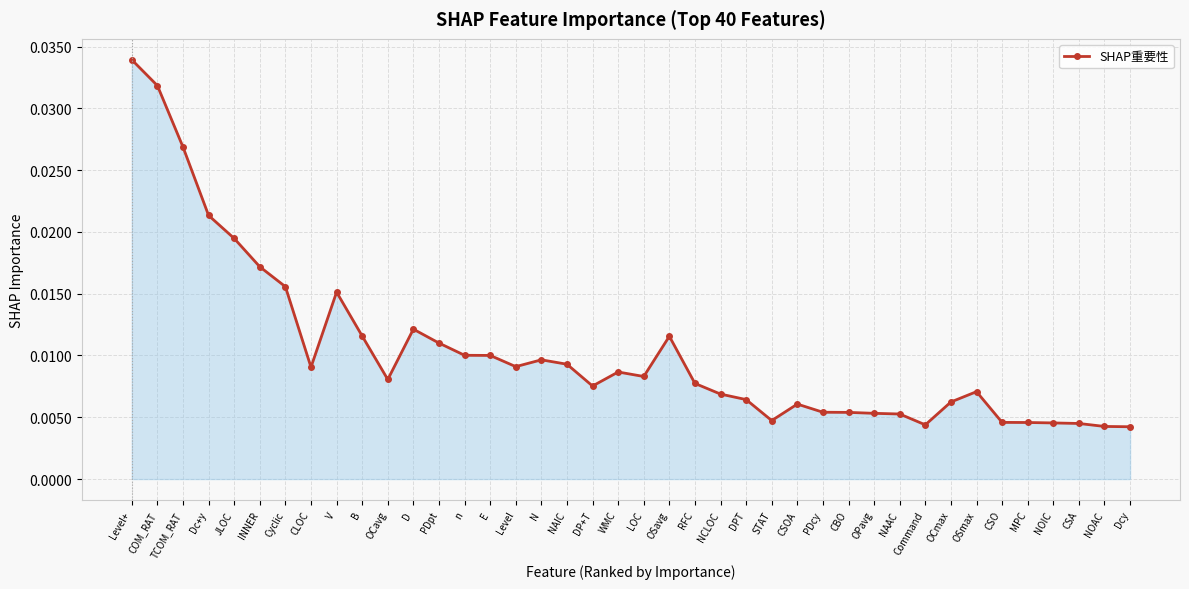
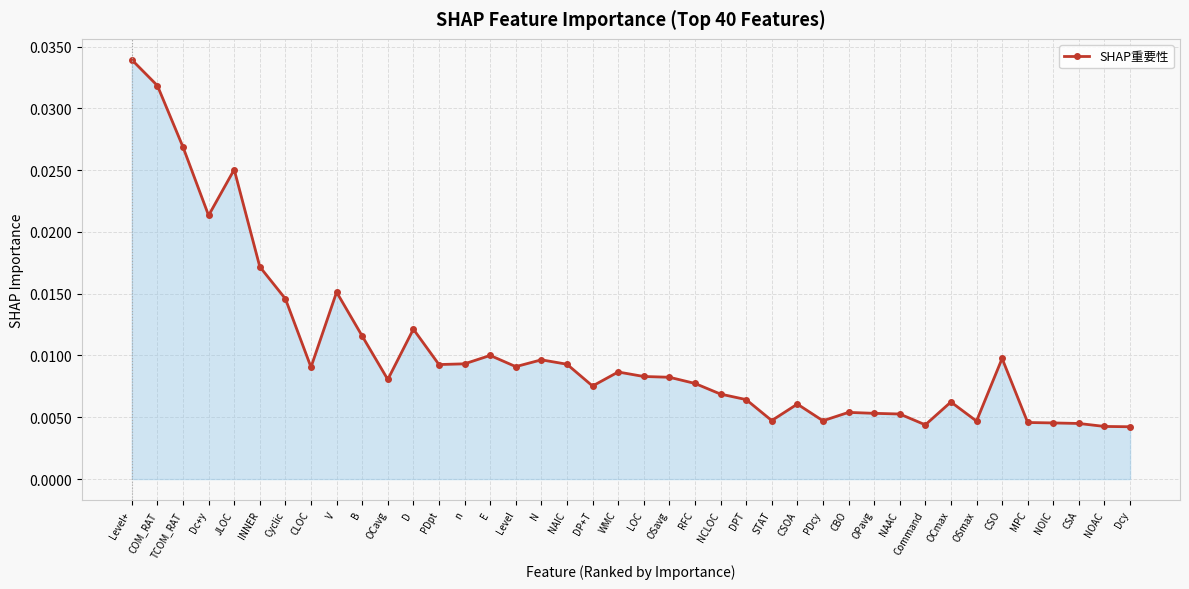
JLOC: 0.0195 -> 0.0250
Cyclic: 0.0156 -> 0.0146
PDpt: 0.0110 -> 0.0093
n: 0.0100 -> 0.0093
OSavg: 0.0116 -> 0.0082
PDcy: 0.0054 -> 0.0047
OSmax: 0.0071 -> 0.0047
CSO: 0.0046 -> 0.0098
